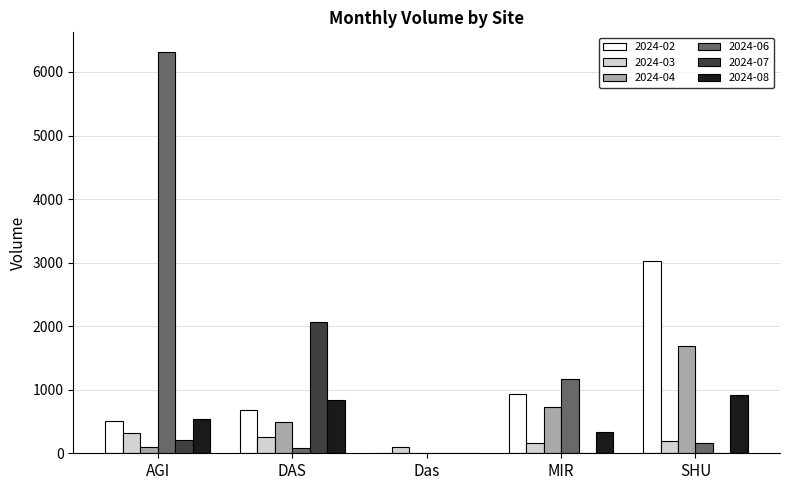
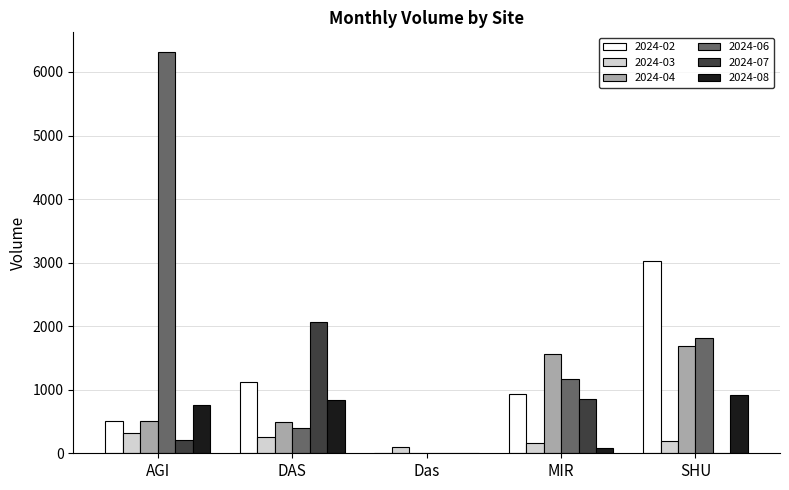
2024-04, AGI: 100 -> 500
2024-08, AGI: 500 -> 800
2024-02, DAS: 700 -> 1100
2024-06, DAS: 100 -> 400
2024-04, MIR: 700 -> 1600
2024-07, MIR: 0 -> 800
2024-08, MIR: 300 -> 100
2024-06, SHU: 200 -> 1800
